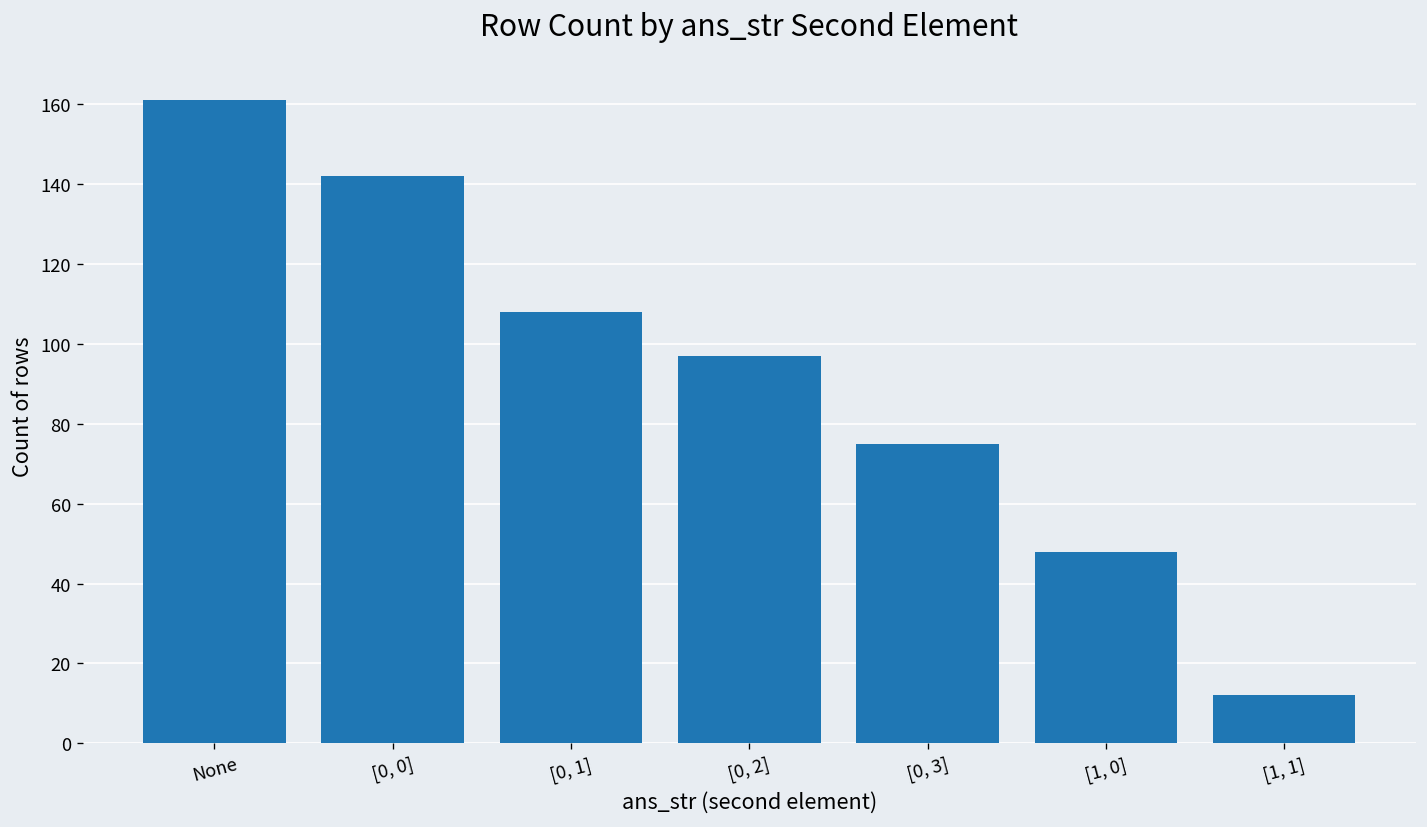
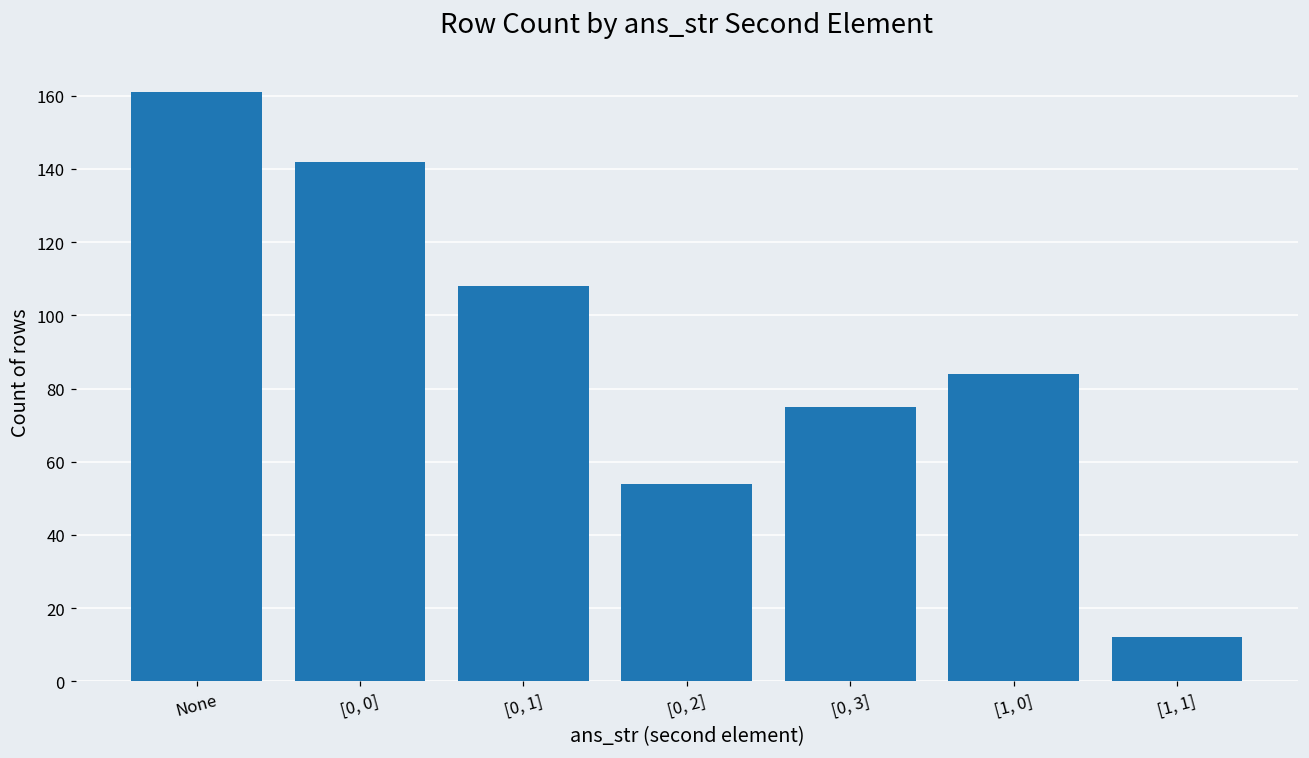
[0, 2]: 97 -> 54
[1, 0]: 48 -> 84
